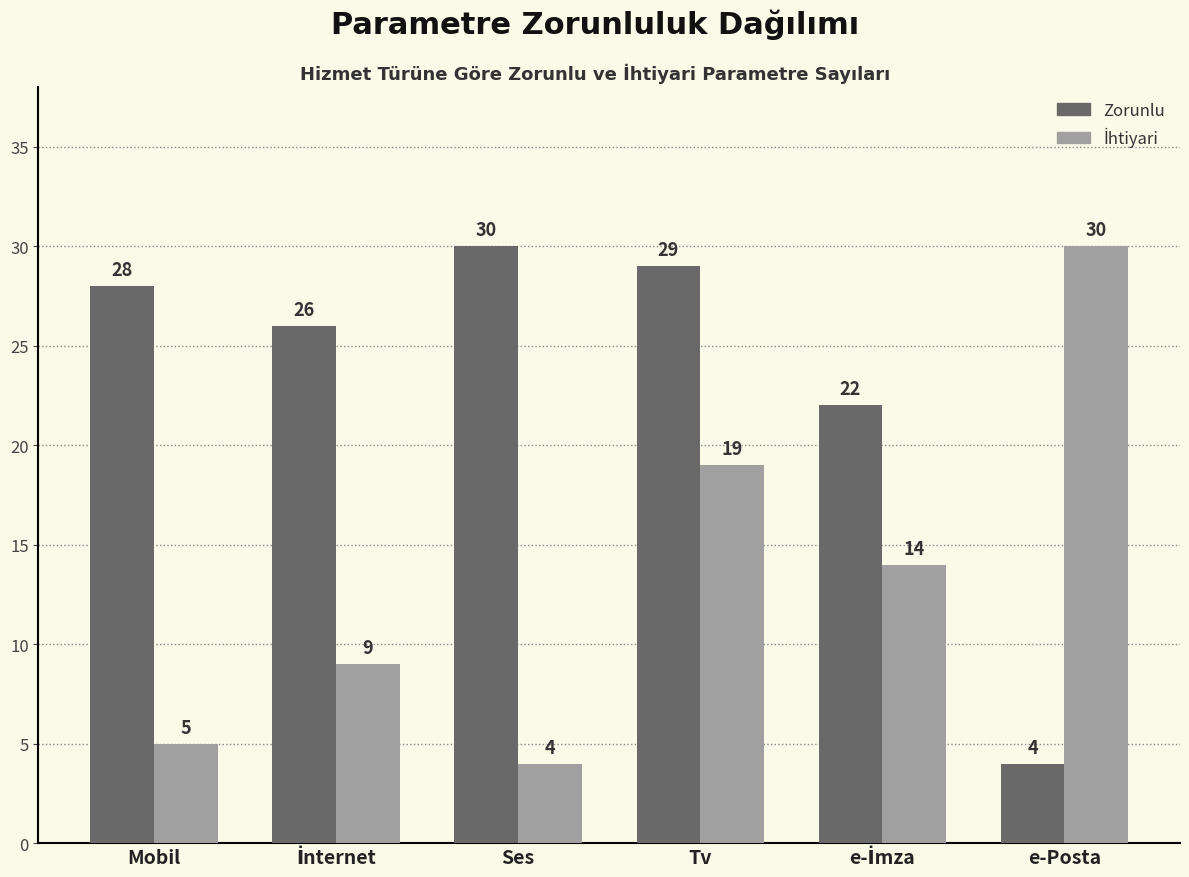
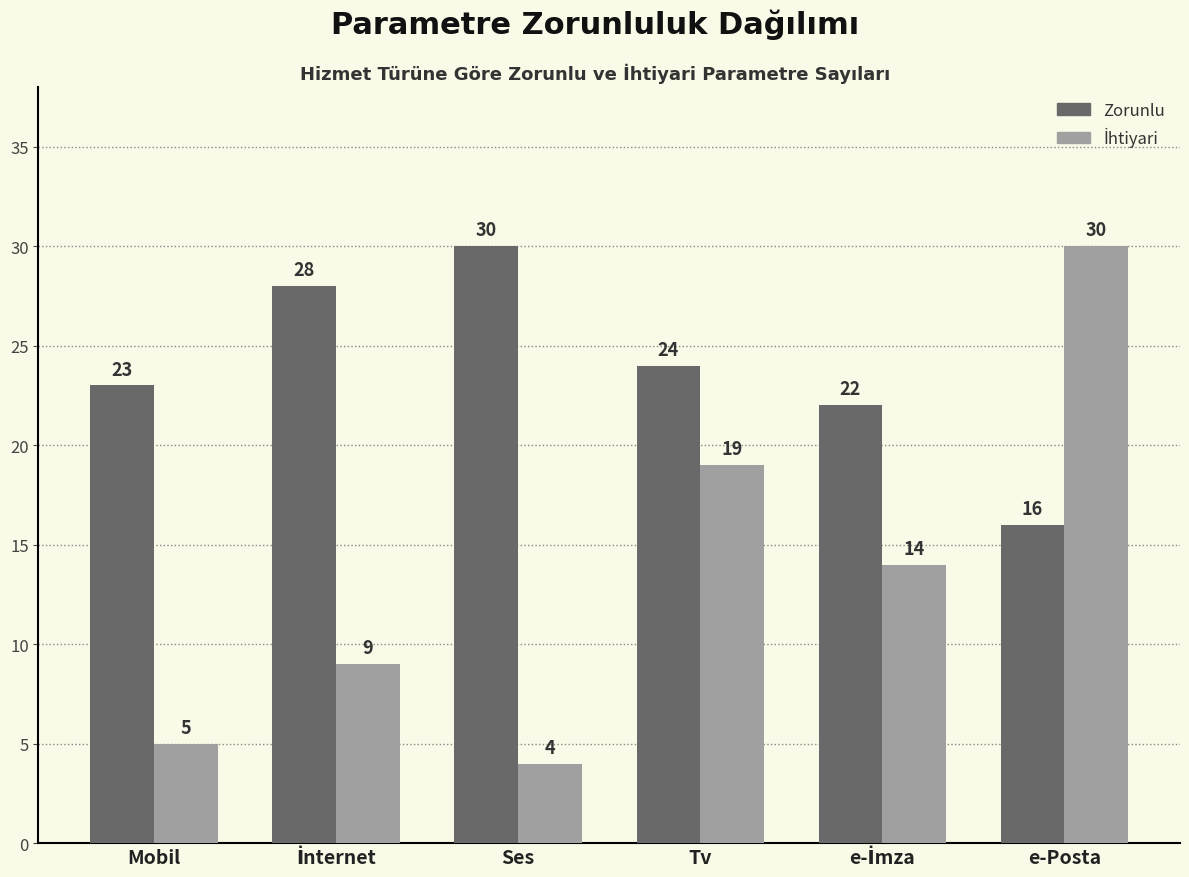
Zorunlu, Mobil: 28 -> 23
Zorunlu, İnternet: 26 -> 28
Zorunlu, Tv: 29 -> 24
Zorunlu, e-Posta: 4 -> 16
